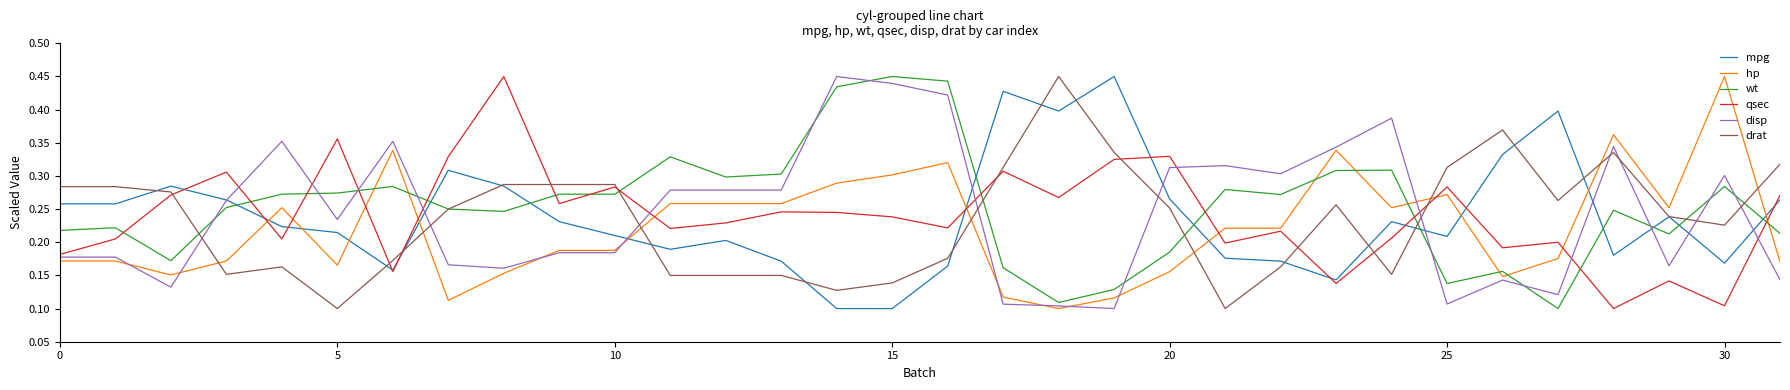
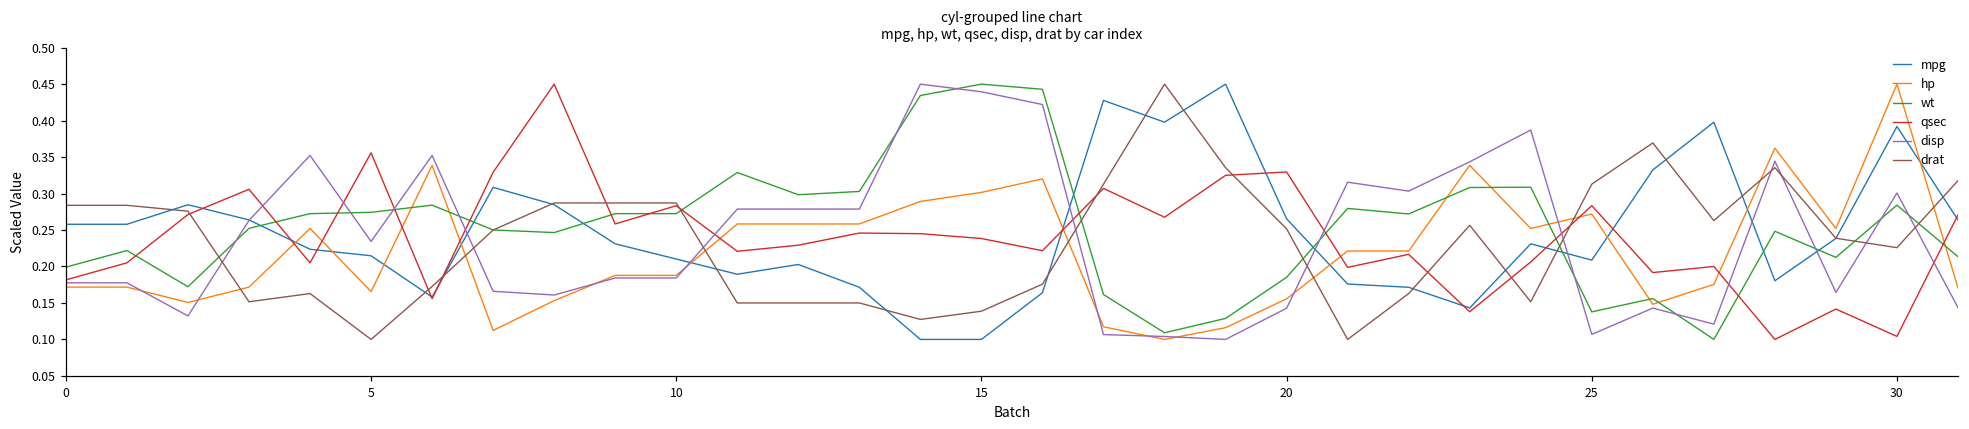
wt, 0: 0.22 -> 0.20
disp, 20: 0.31 -> 0.14
mpg, 30: 0.17 -> 0.39
